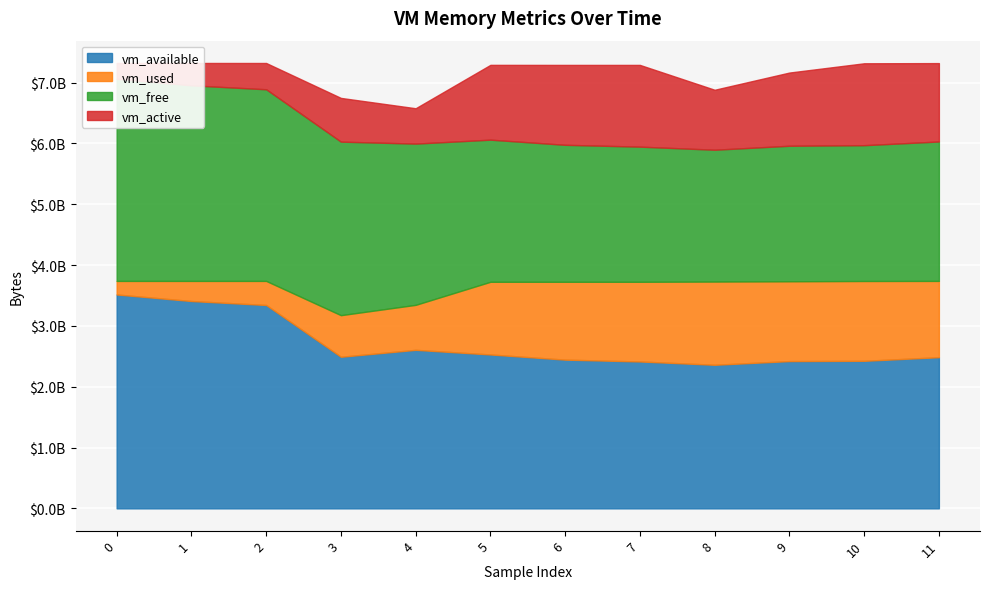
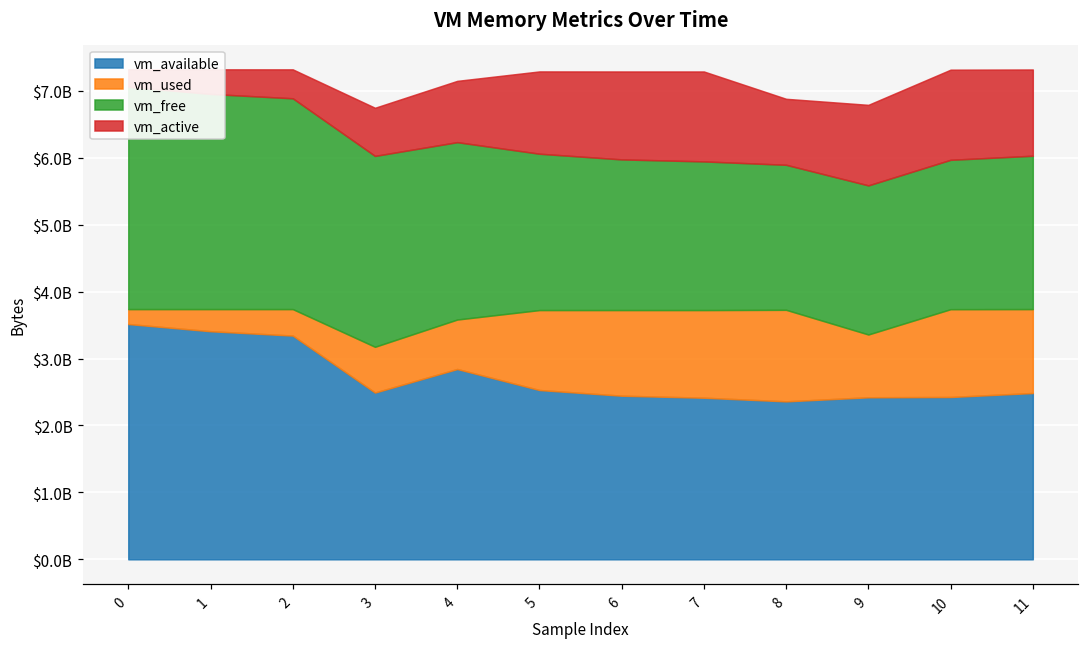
vm_available, 4: $2600000000 -> $2800000000
vm_active, 4: $600000000 -> $900000000
vm_used, 9: $1300000000 -> $900000000
